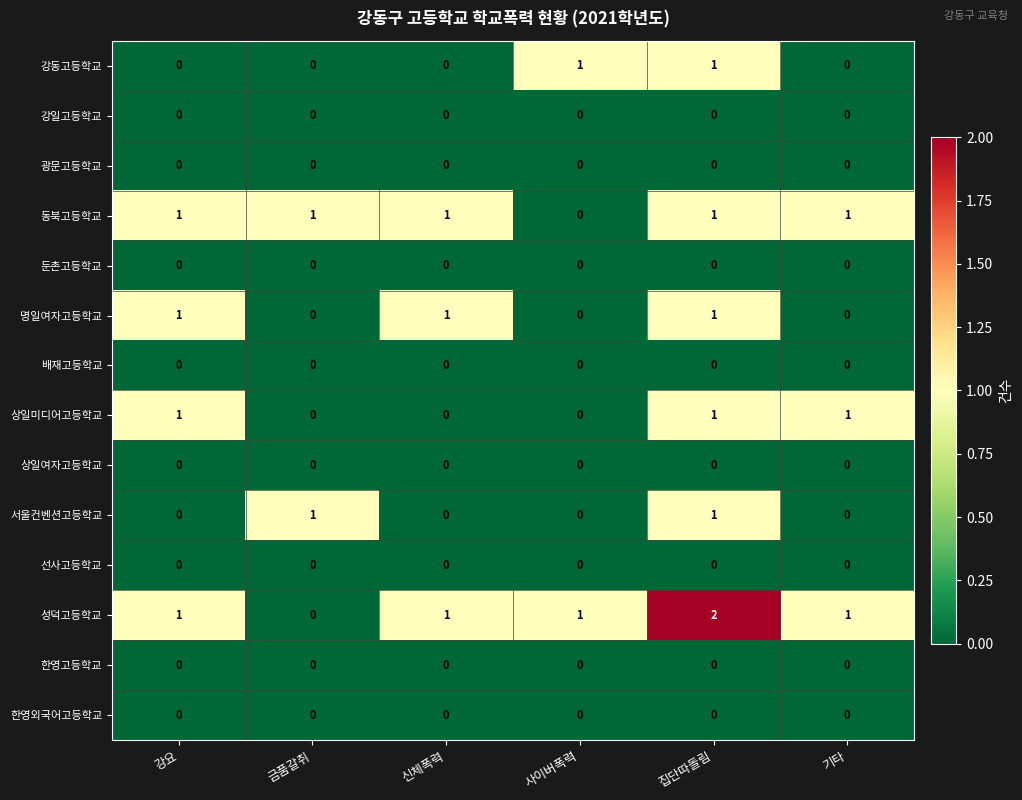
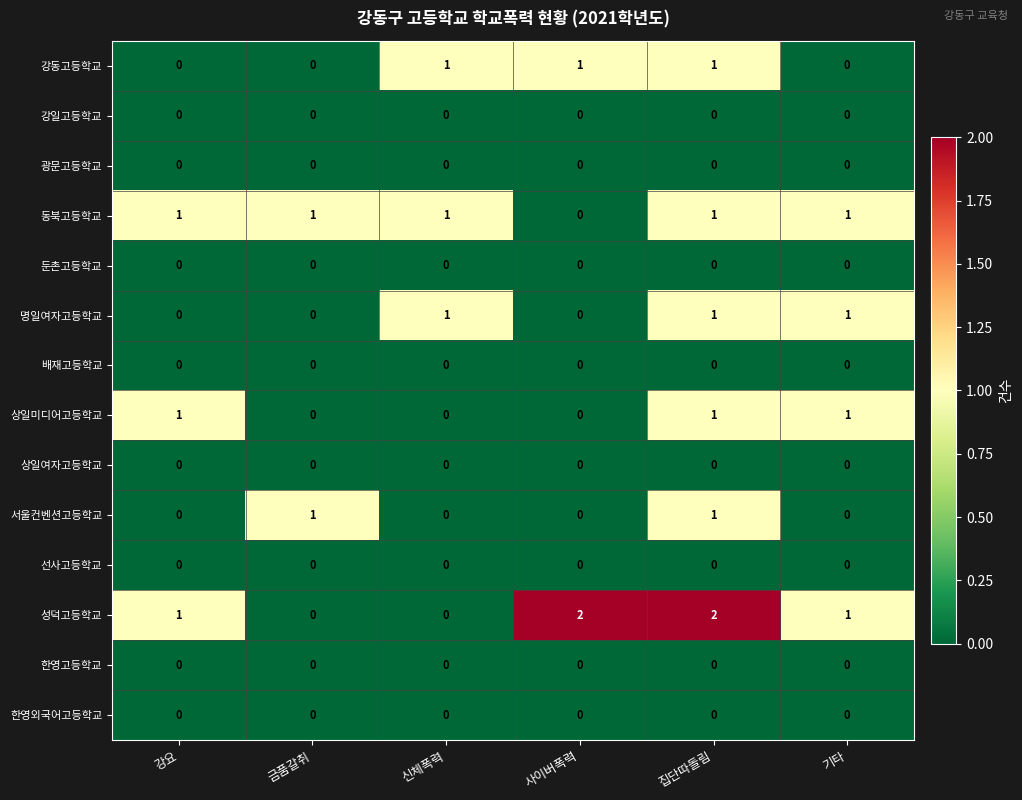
강동고등학교, 신체폭력: 0 -> 1
명일여자고등학교, 강요: 1 -> 0
명일여자고등학교, 기타: 0 -> 1
성덕고등학교, 신체폭력: 1 -> 0
성덕고등학교, 사이버폭력: 1 -> 2
